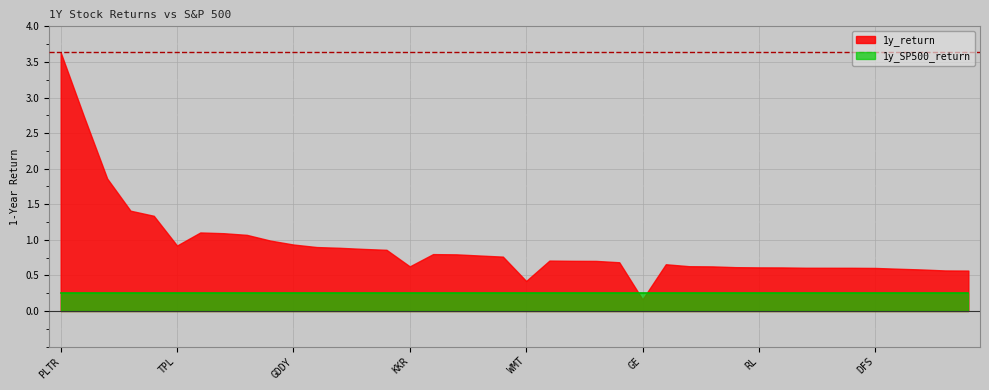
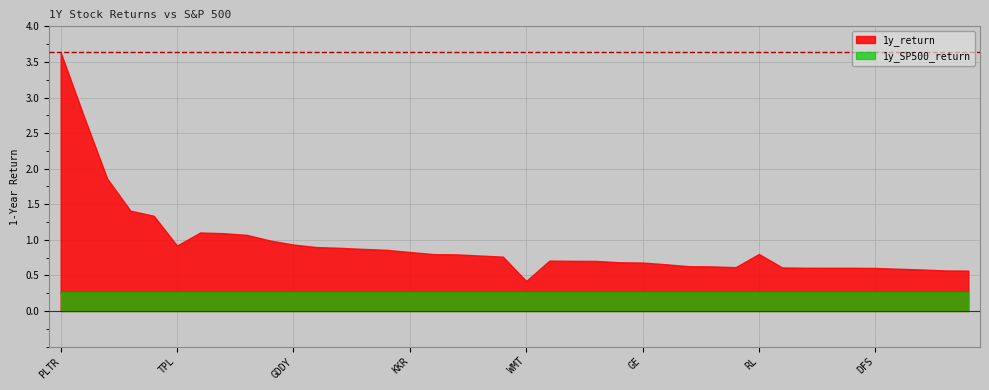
1y_return, KKR: 0.6 -> 0.8
1y_return, GE: 0.2 -> 0.7
1y_return, RL: 0.6 -> 0.8
